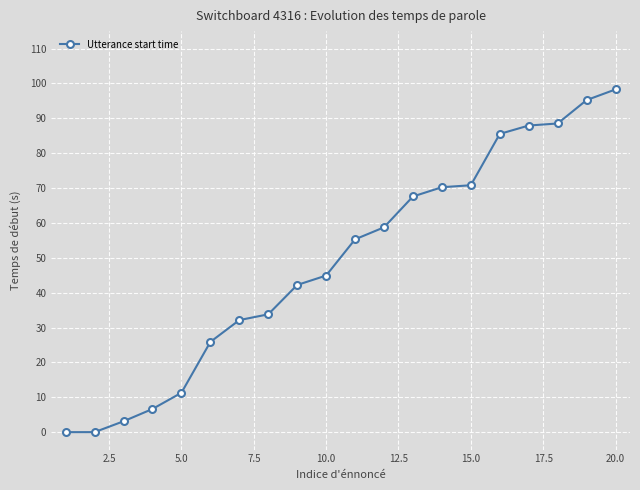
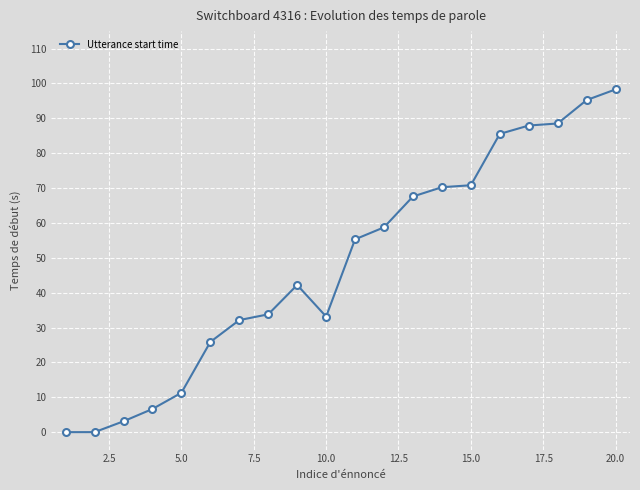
10.0: 45 -> 33
